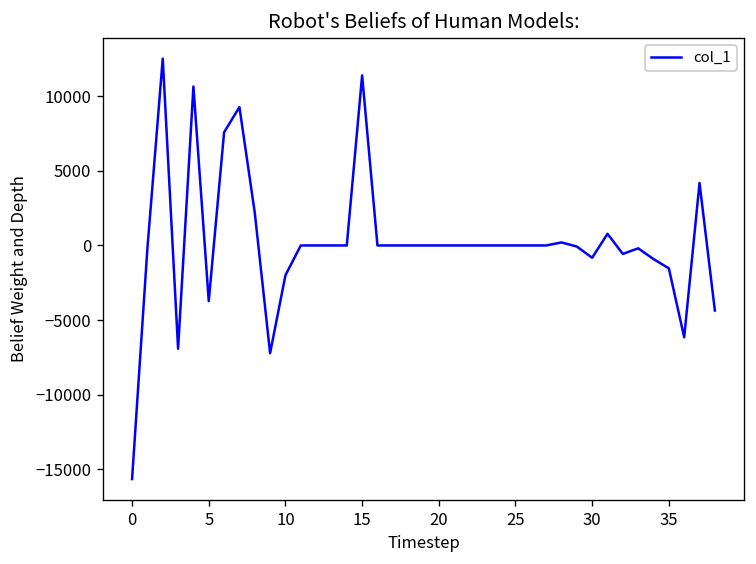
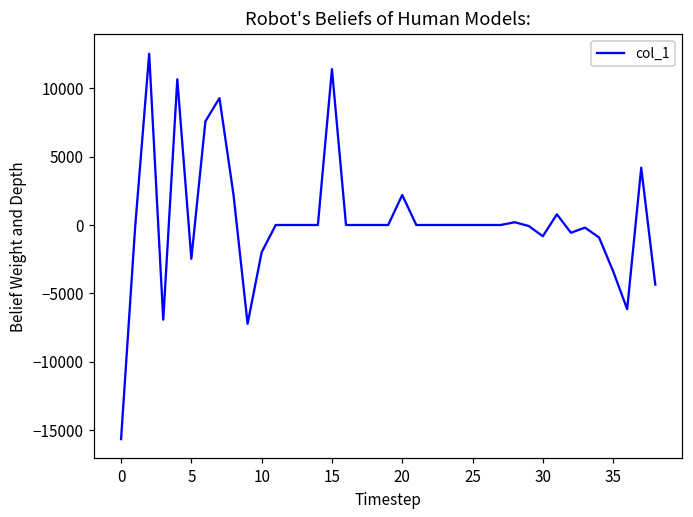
5: -3700 -> -2500
20: 0 -> 2200
35: -1500 -> -3400
